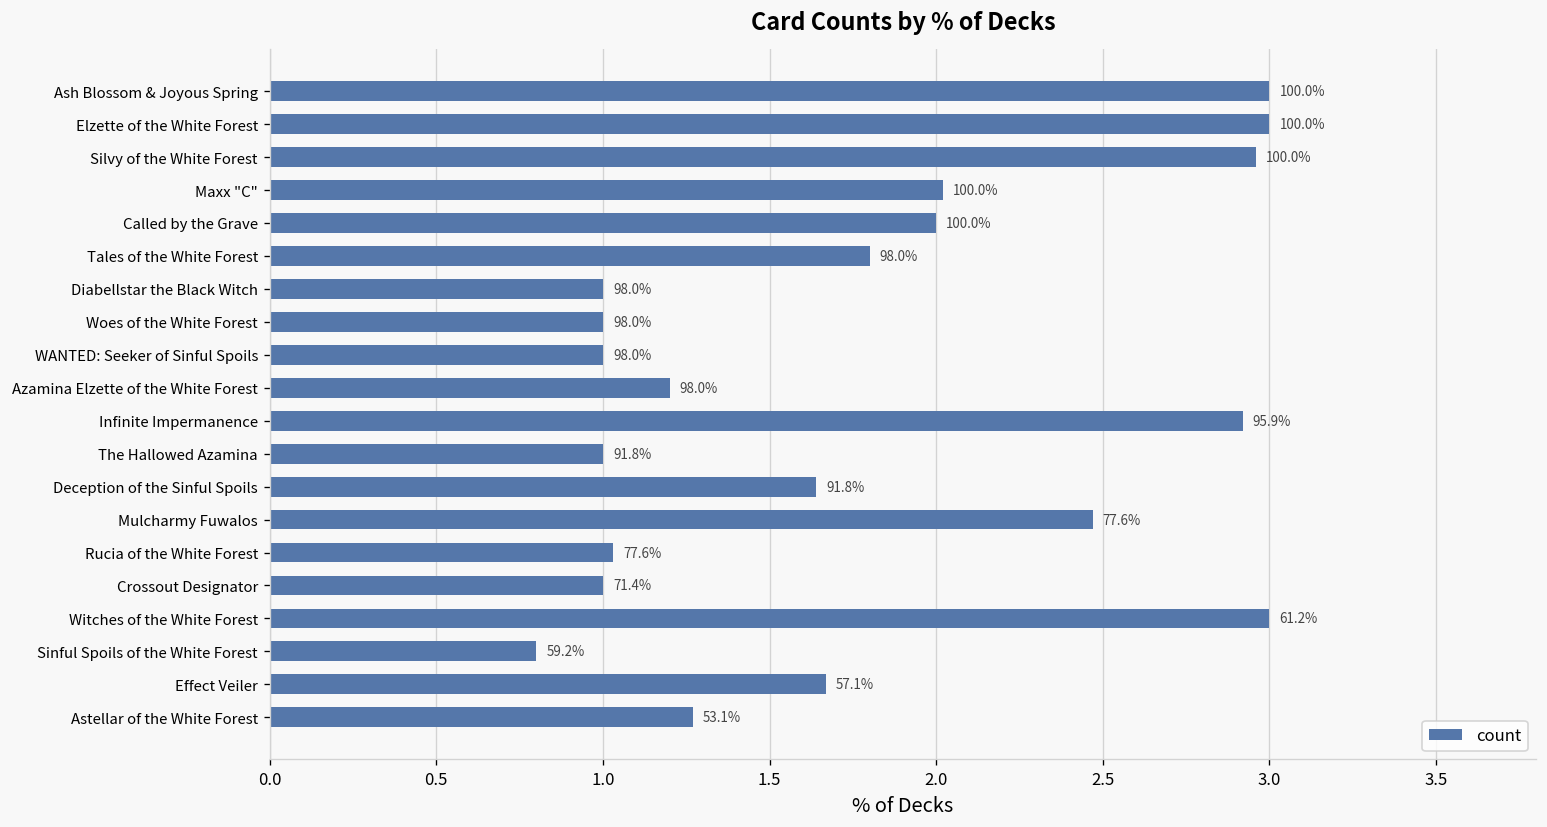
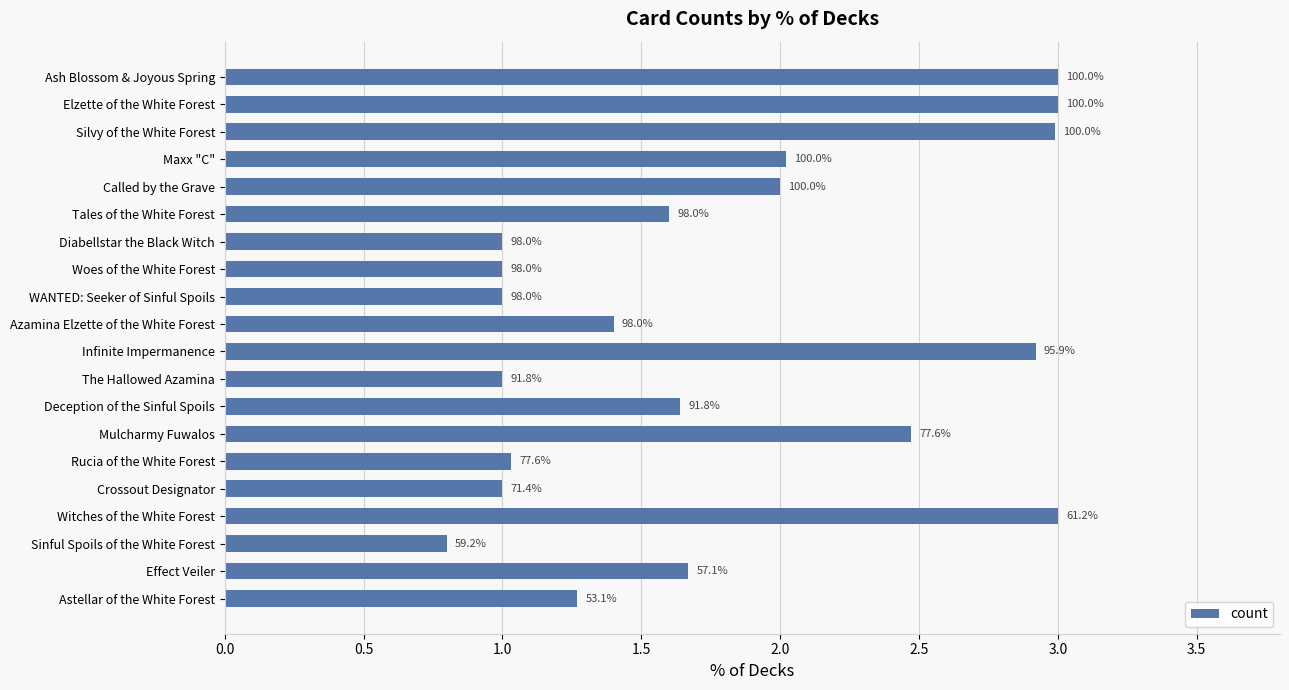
Silvy of the White Forest: 2.96 -> 2.99
Tales of the White Forest: 1.8 -> 1.6
Azamina Elzette of the White Forest: 1.2 -> 1.4
